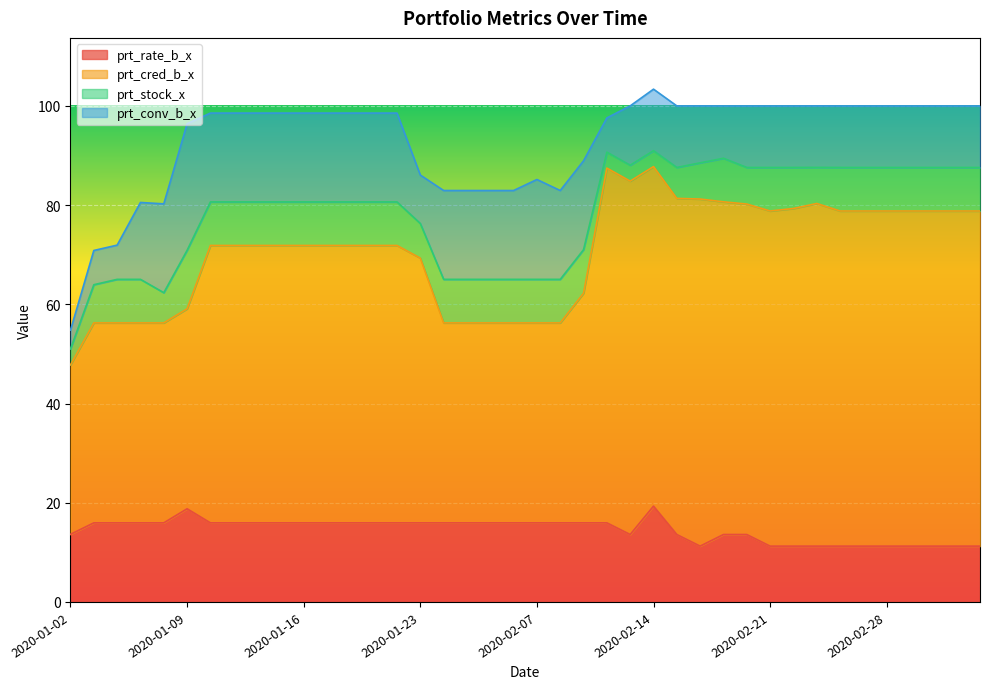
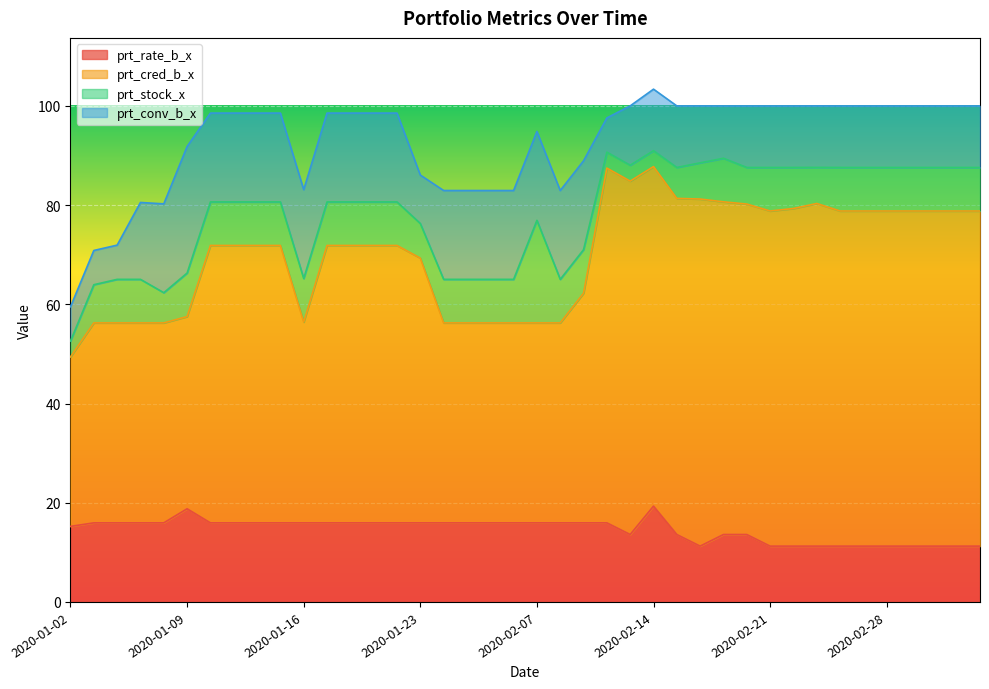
prt_rate_b_x, 2020-01-02: 14 -> 15
prt_conv_b_x, 2020-01-02: 4 -> 7
prt_cred_b_x, 2020-01-09: 40 -> 39
prt_stock_x, 2020-01-09: 12 -> 9
prt_cred_b_x, 2020-01-16: 56 -> 40
prt_stock_x, 2020-02-07: 9 -> 21
prt_conv_b_x, 2020-02-07: 20 -> 18
